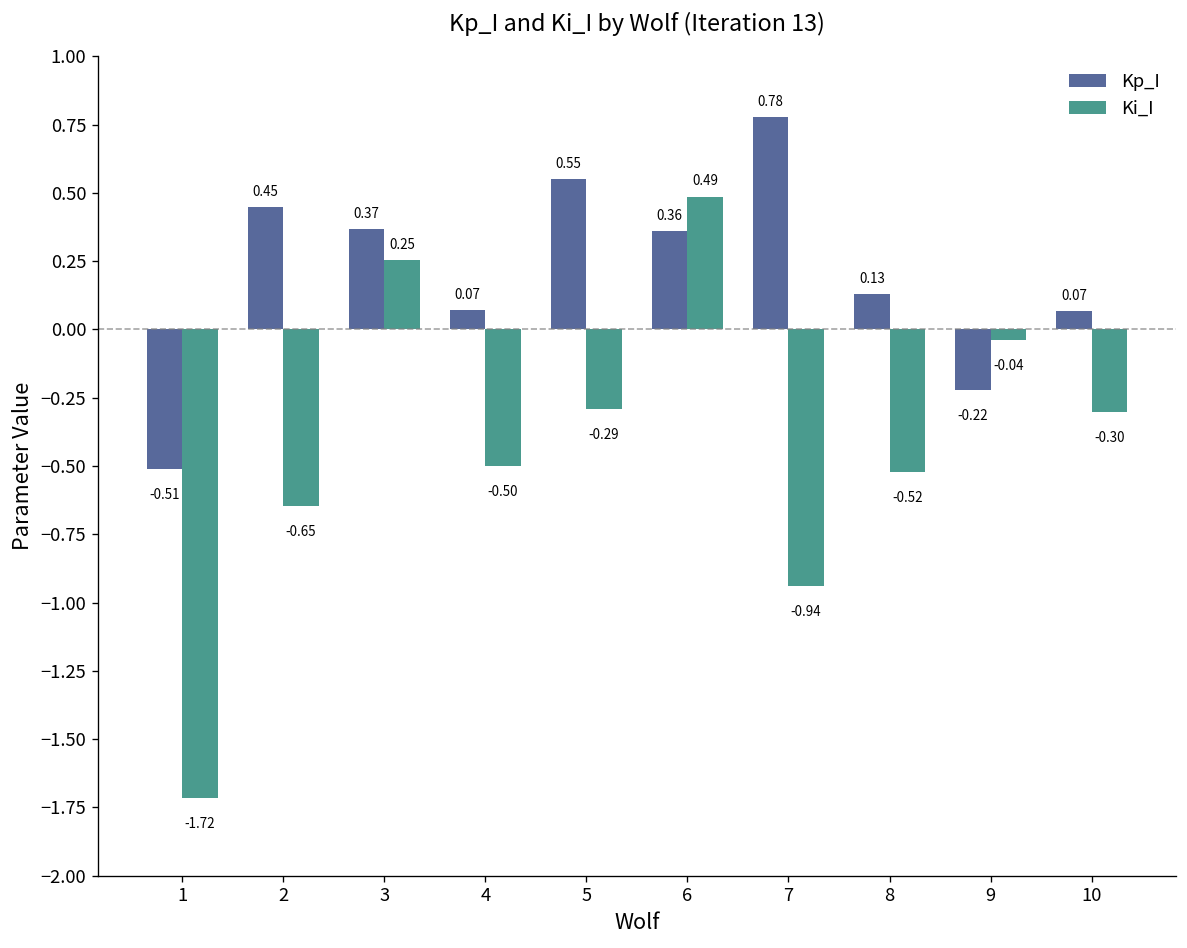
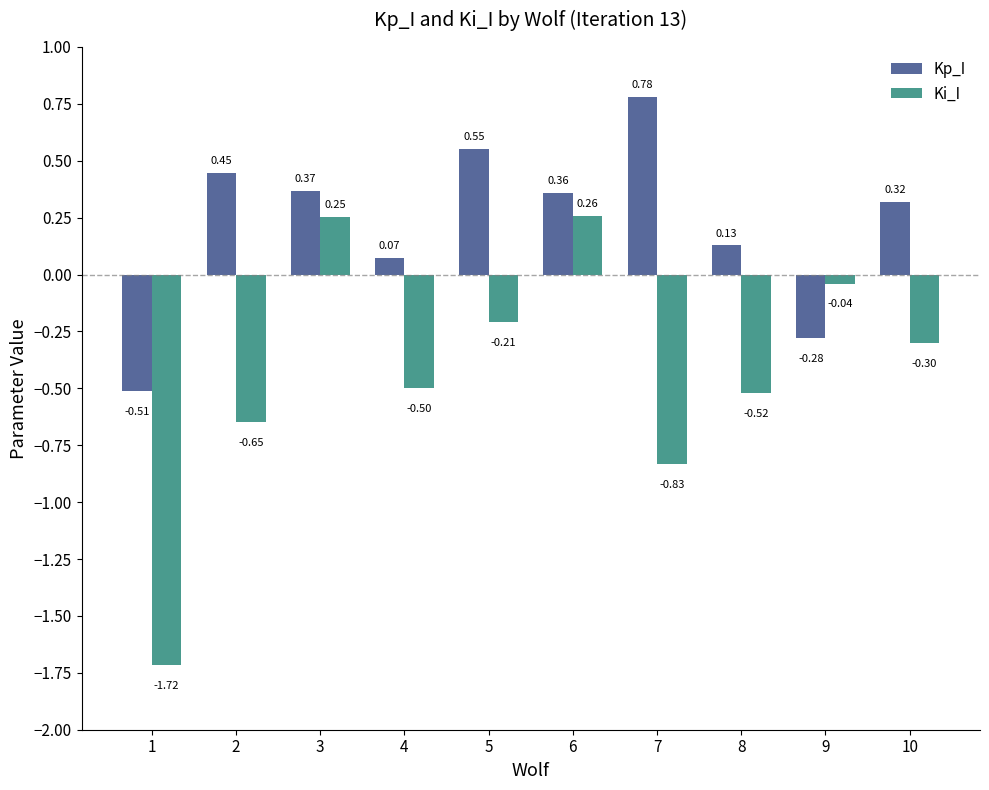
Ki_I, 5: -0.29 -> -0.21
Ki_I, 6: 0.49 -> 0.26
Ki_I, 7: -0.94 -> -0.83
Kp_I, 9: -0.22 -> -0.28
Kp_I, 10: 0.07 -> 0.32
